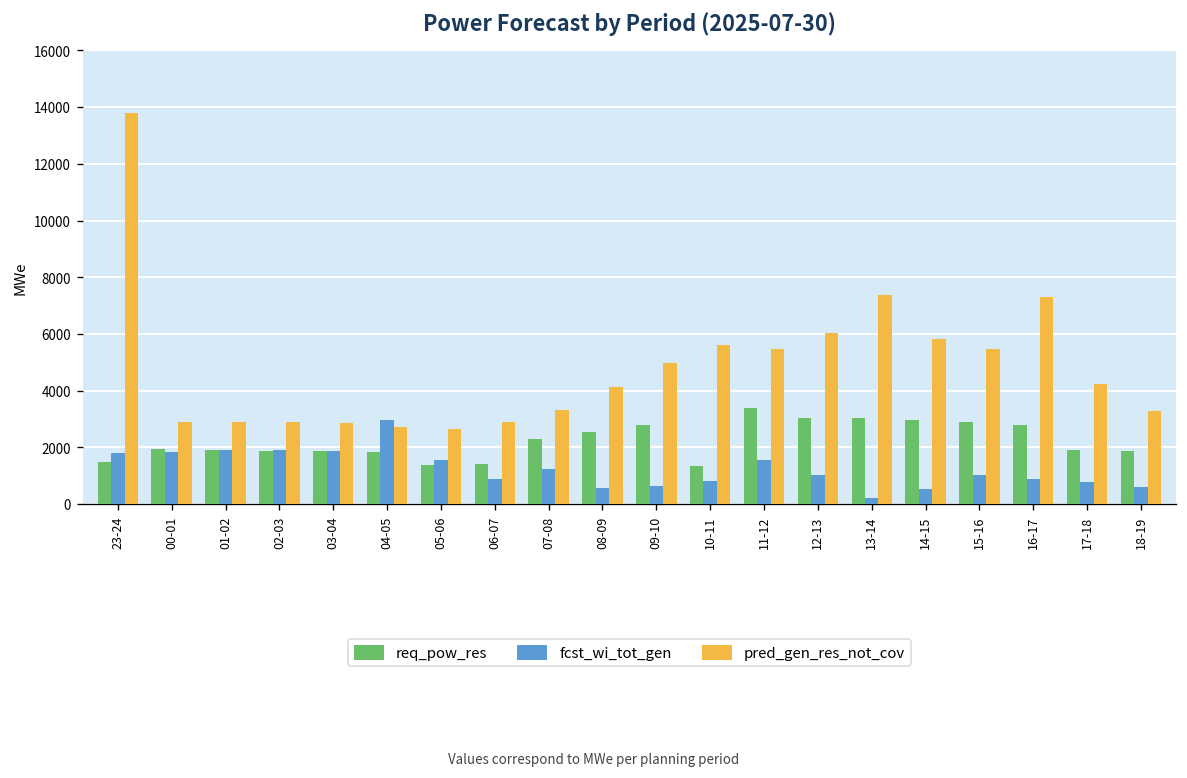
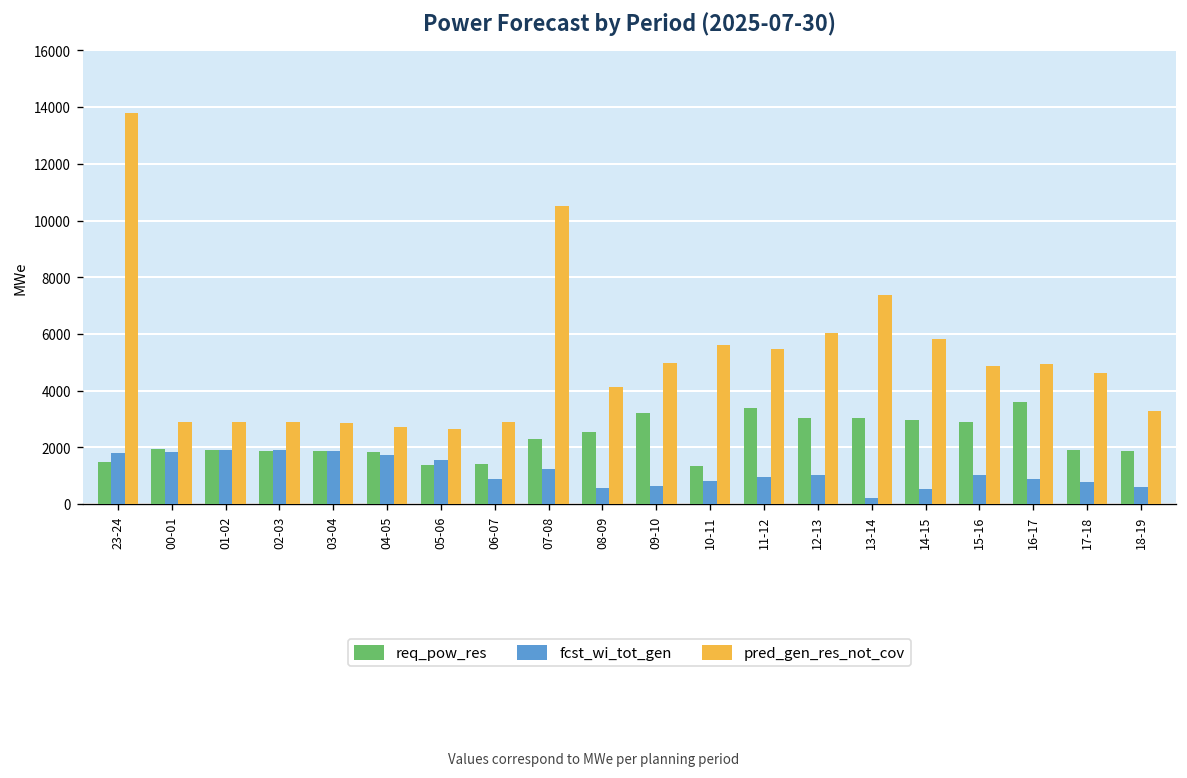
fcst_wi_tot_gen, 04-05: 3000 -> 1700
pred_gen_res_not_cov, 07-08: 3300 -> 10500
req_pow_res, 09-10: 2800 -> 3200
fcst_wi_tot_gen, 11-12: 1600 -> 1000
pred_gen_res_not_cov, 15-16: 5500 -> 4900
req_pow_res, 16-17: 2800 -> 3600
pred_gen_res_not_cov, 16-17: 7300 -> 4900
pred_gen_res_not_cov, 17-18: 4300 -> 4600
